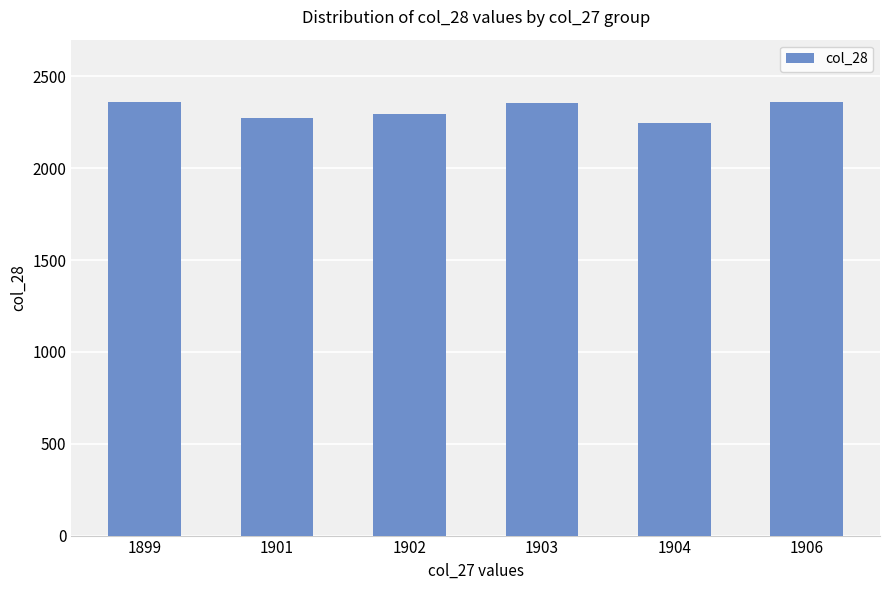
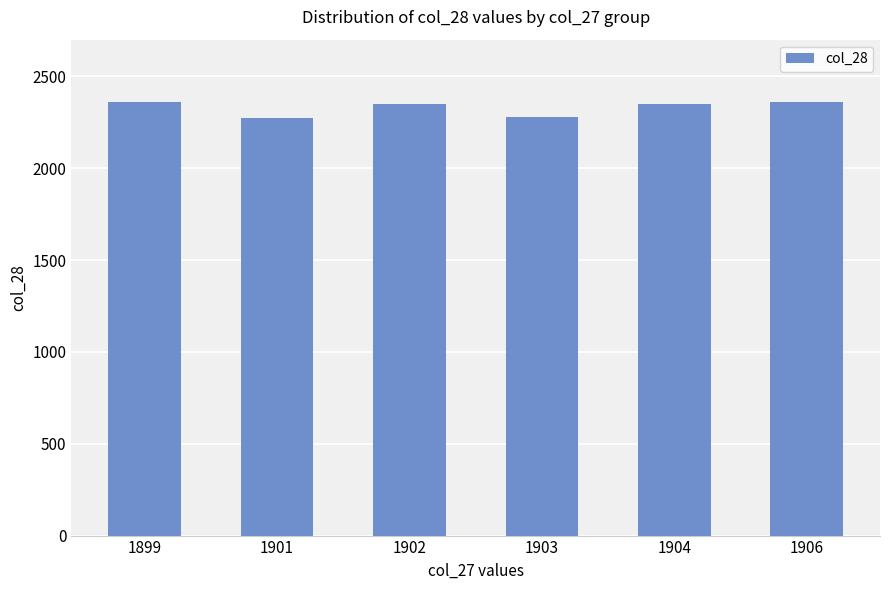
1902: 2290 -> 2350
1903: 2350 -> 2280
1904: 2250 -> 2350
